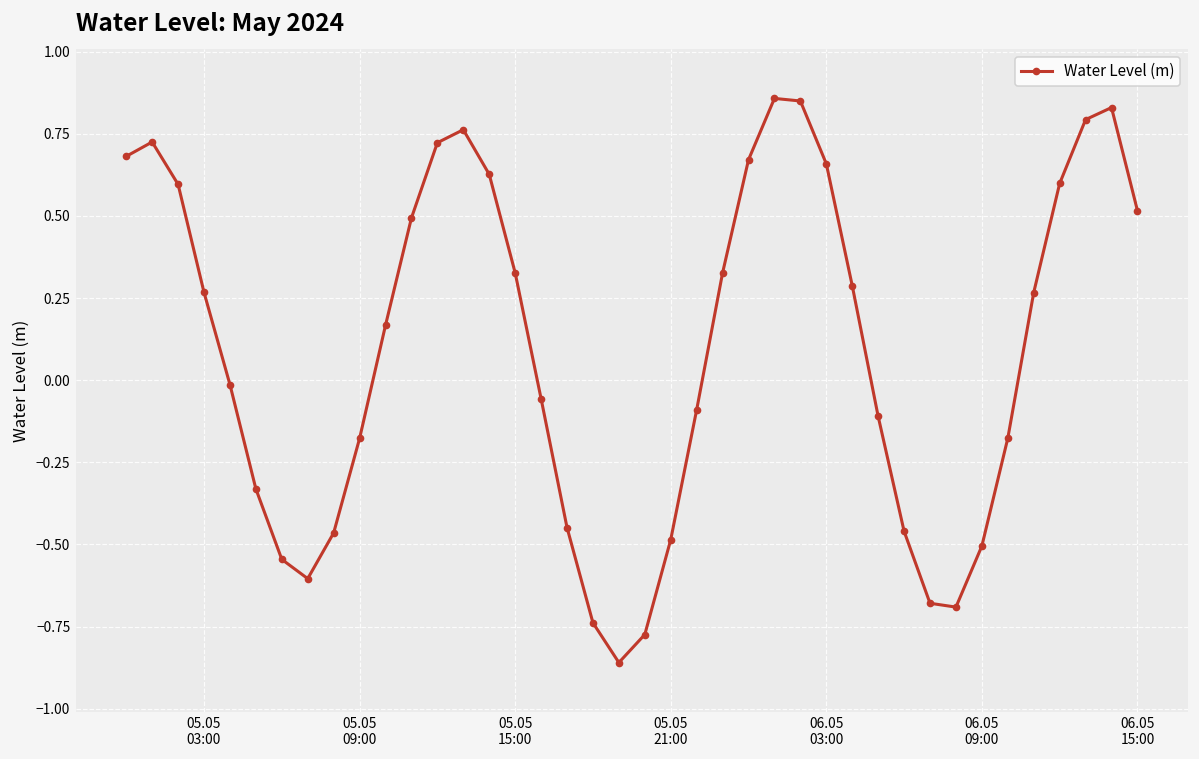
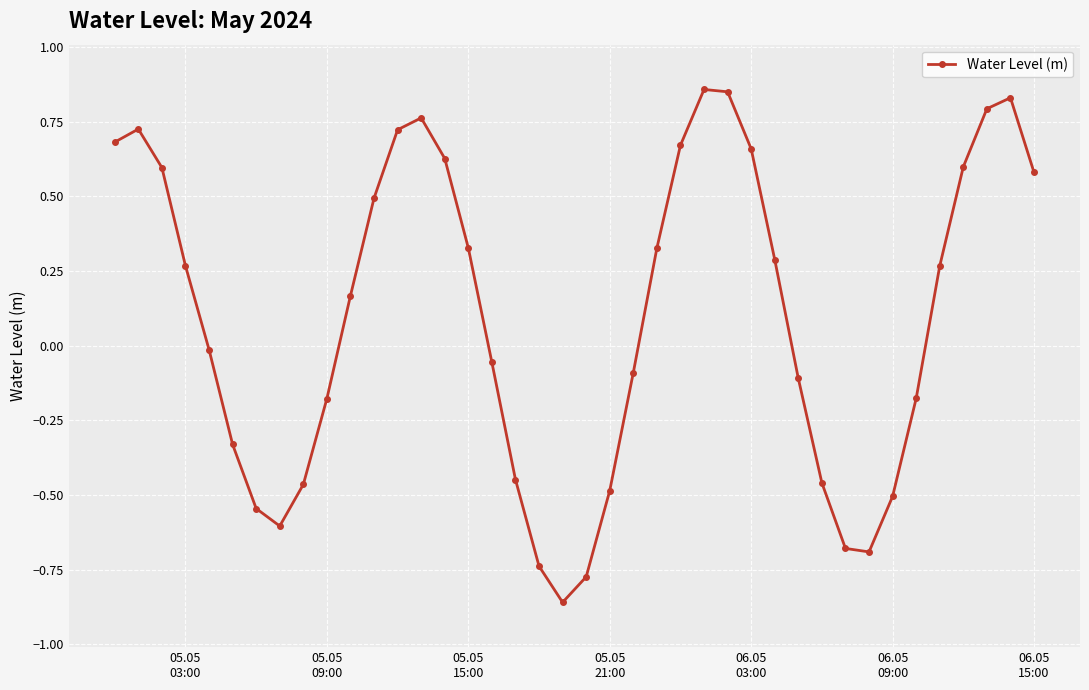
06.05 15:00: 0.52 -> 0.58
